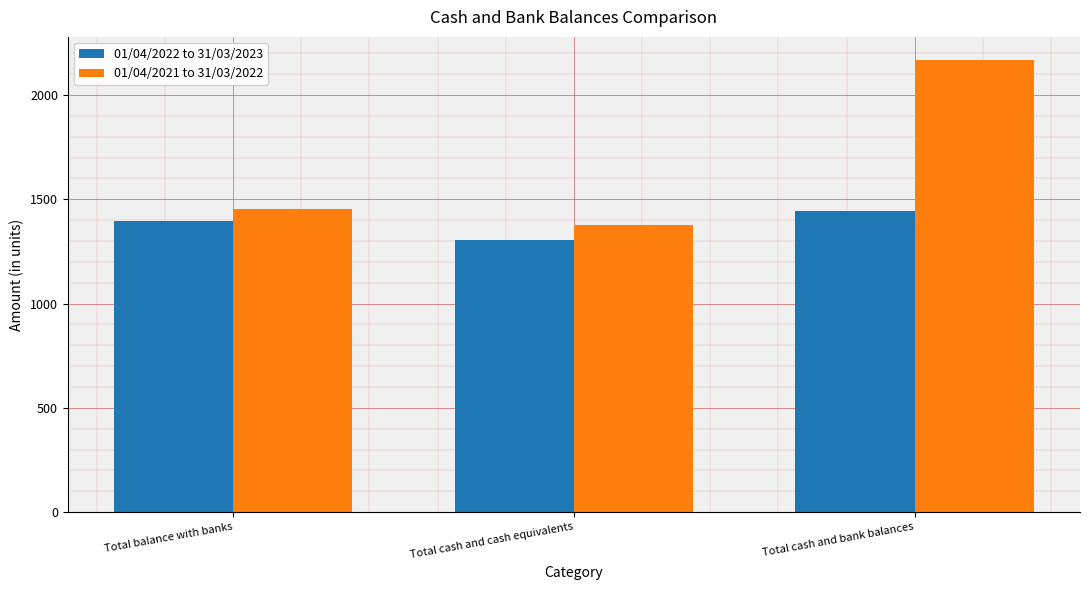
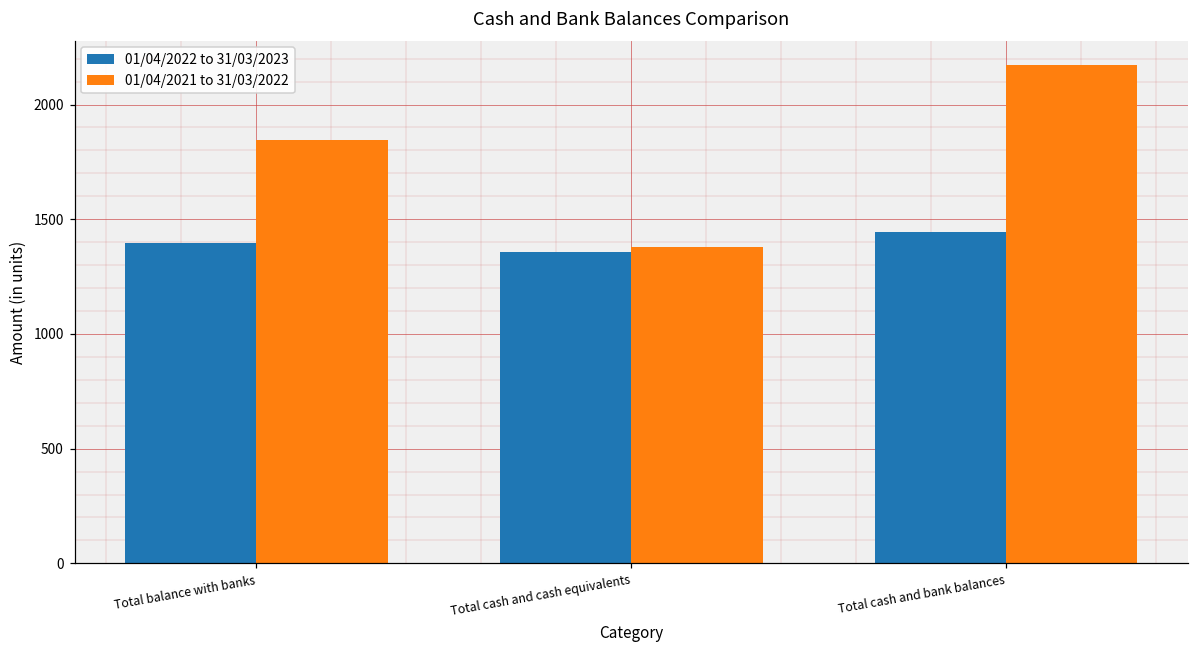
01/04/2021 to 31/03/2022, Total balance with banks: 1450 -> 1840
01/04/2022 to 31/03/2023, Total cash and cash equivalents: 1300 -> 1360
